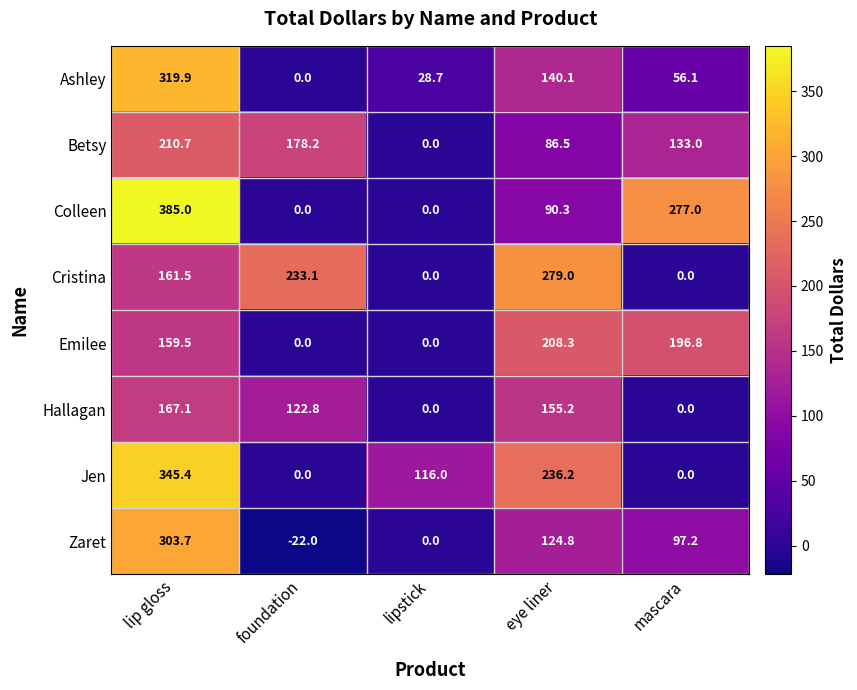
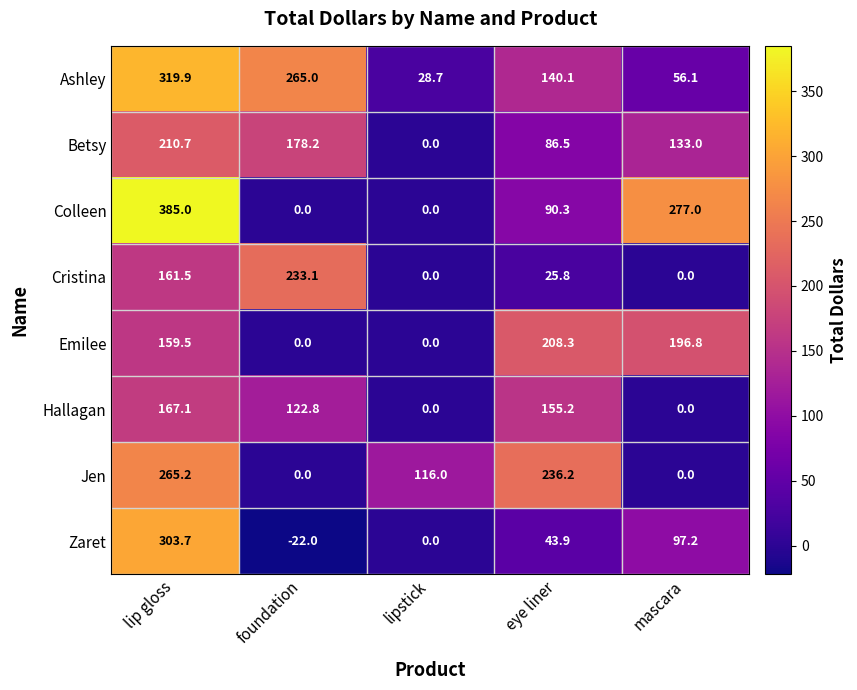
Ashley, foundation: 0.0 -> 265.0
Cristina, eye liner: 279.0 -> 25.8
Jen, lip gloss: 345.4 -> 265.2
Zaret, eye liner: 124.8 -> 43.9
